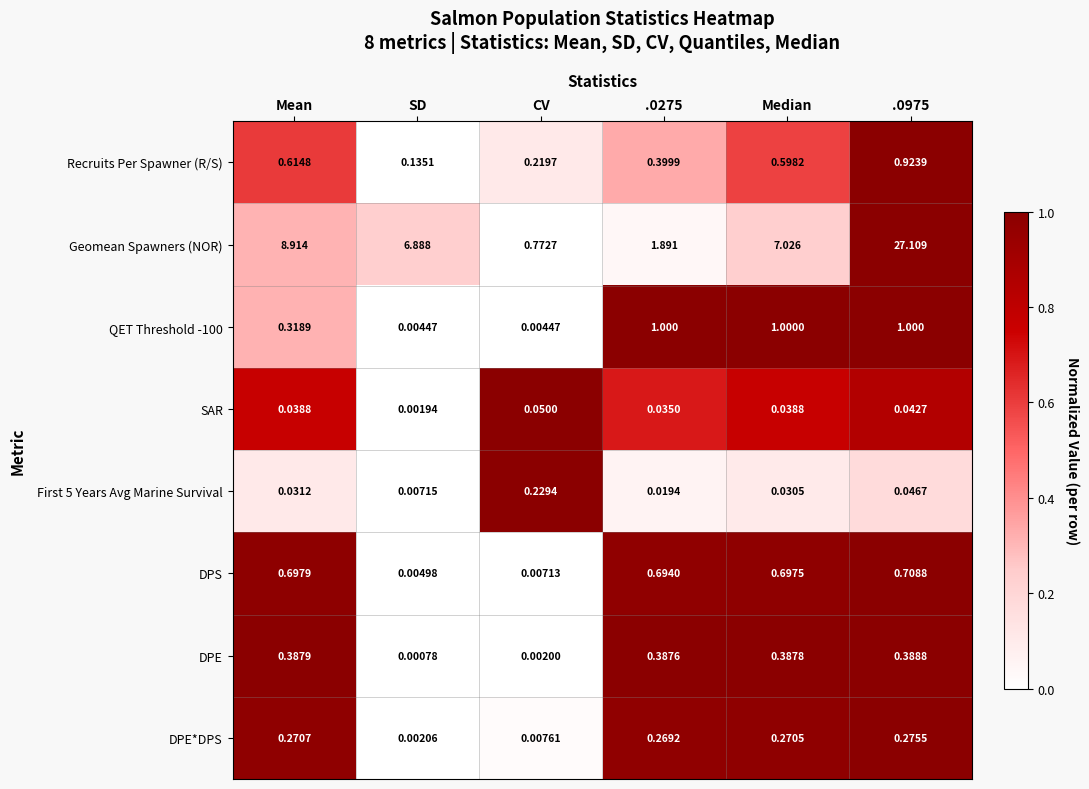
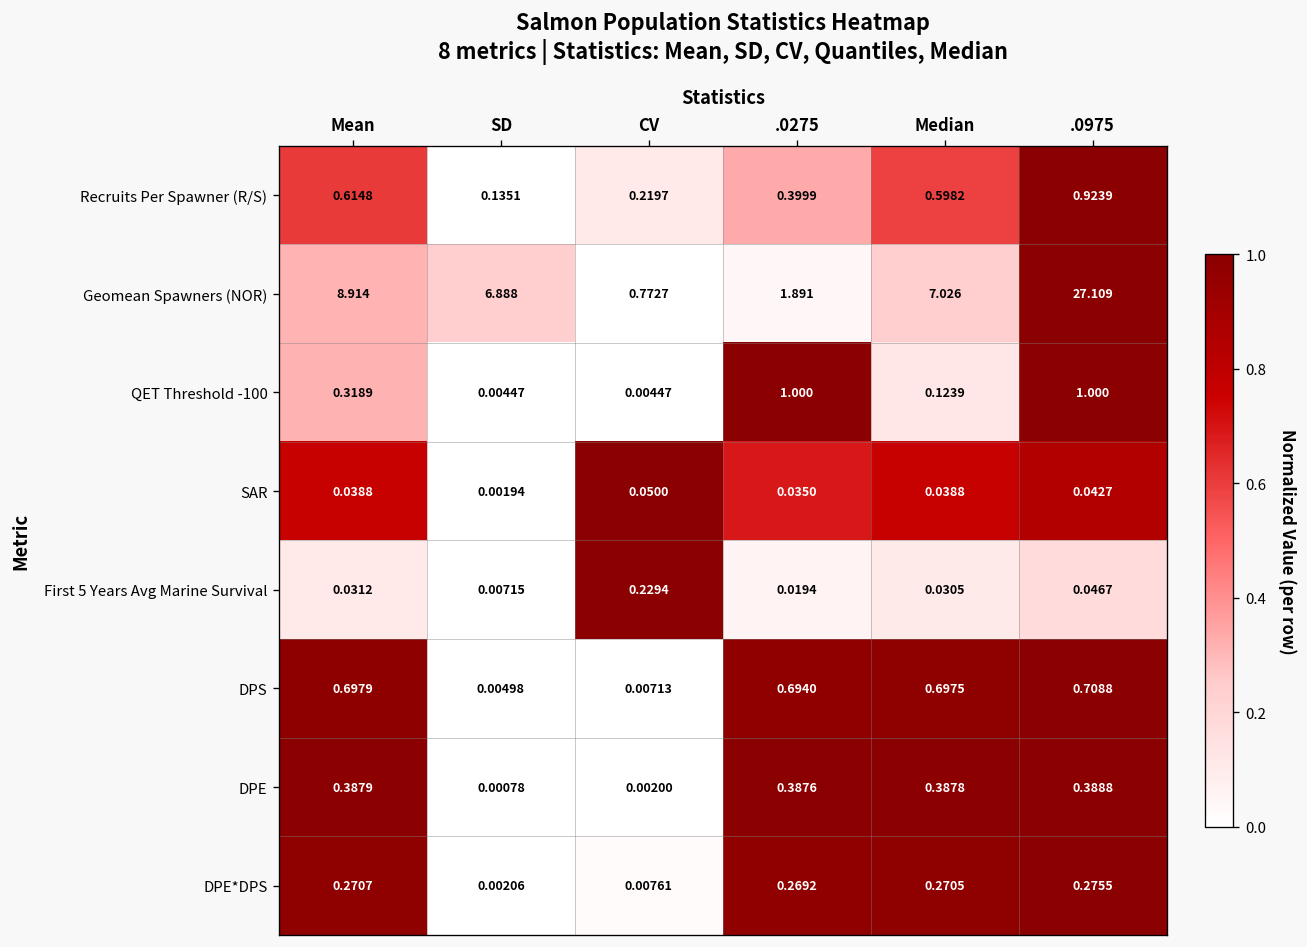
QET Threshold -100, Median: 1.0000 -> 0.1239
